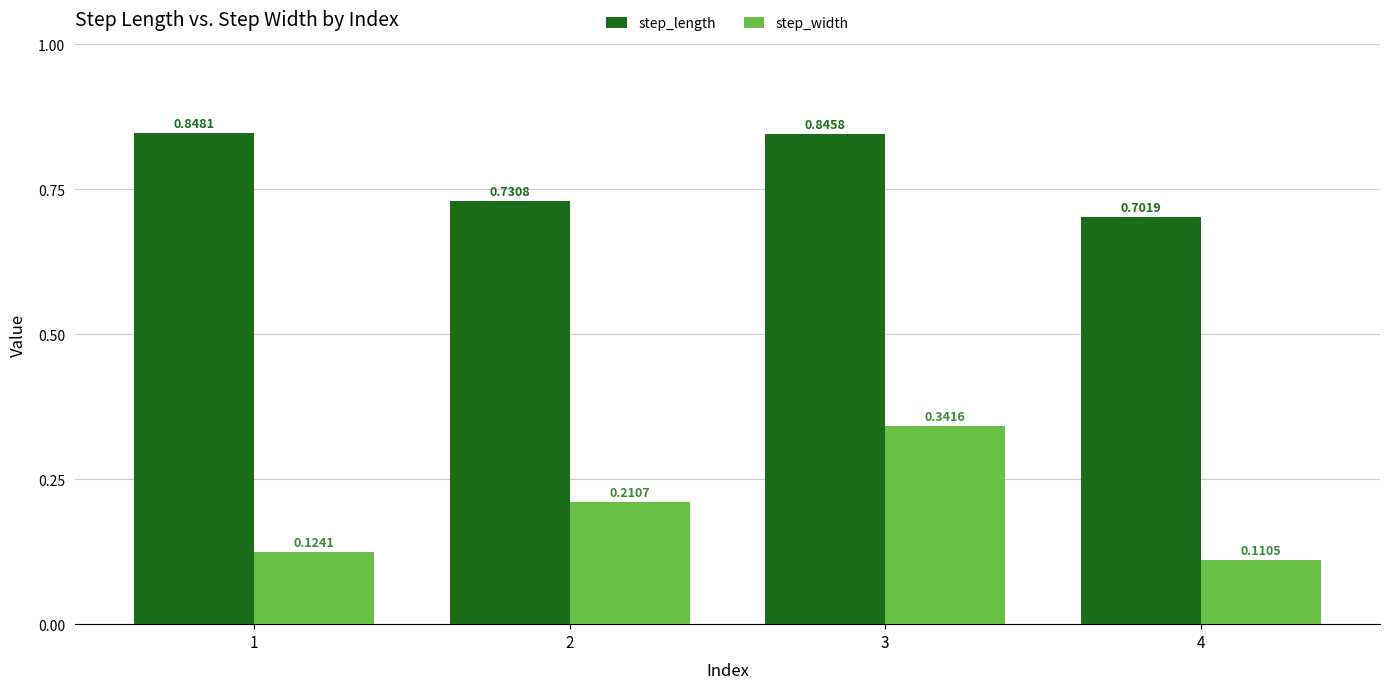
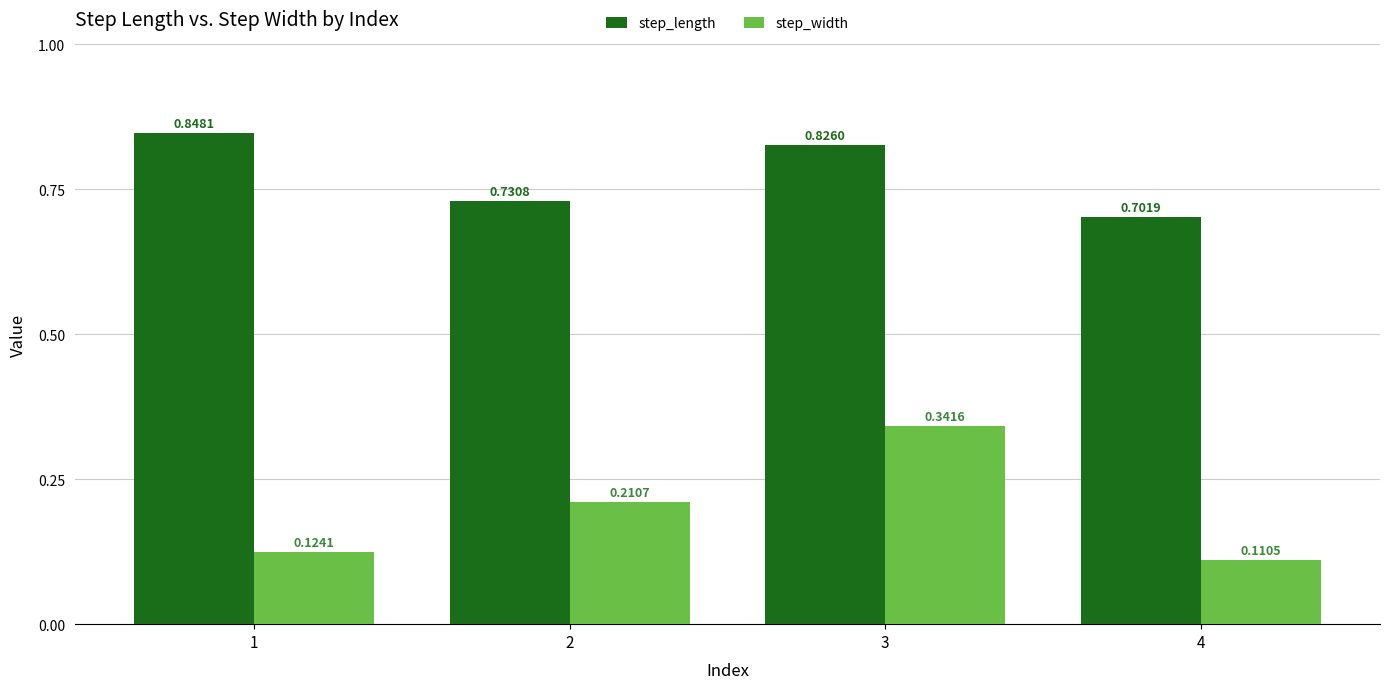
step_length, 3: 0.8458 -> 0.8260
